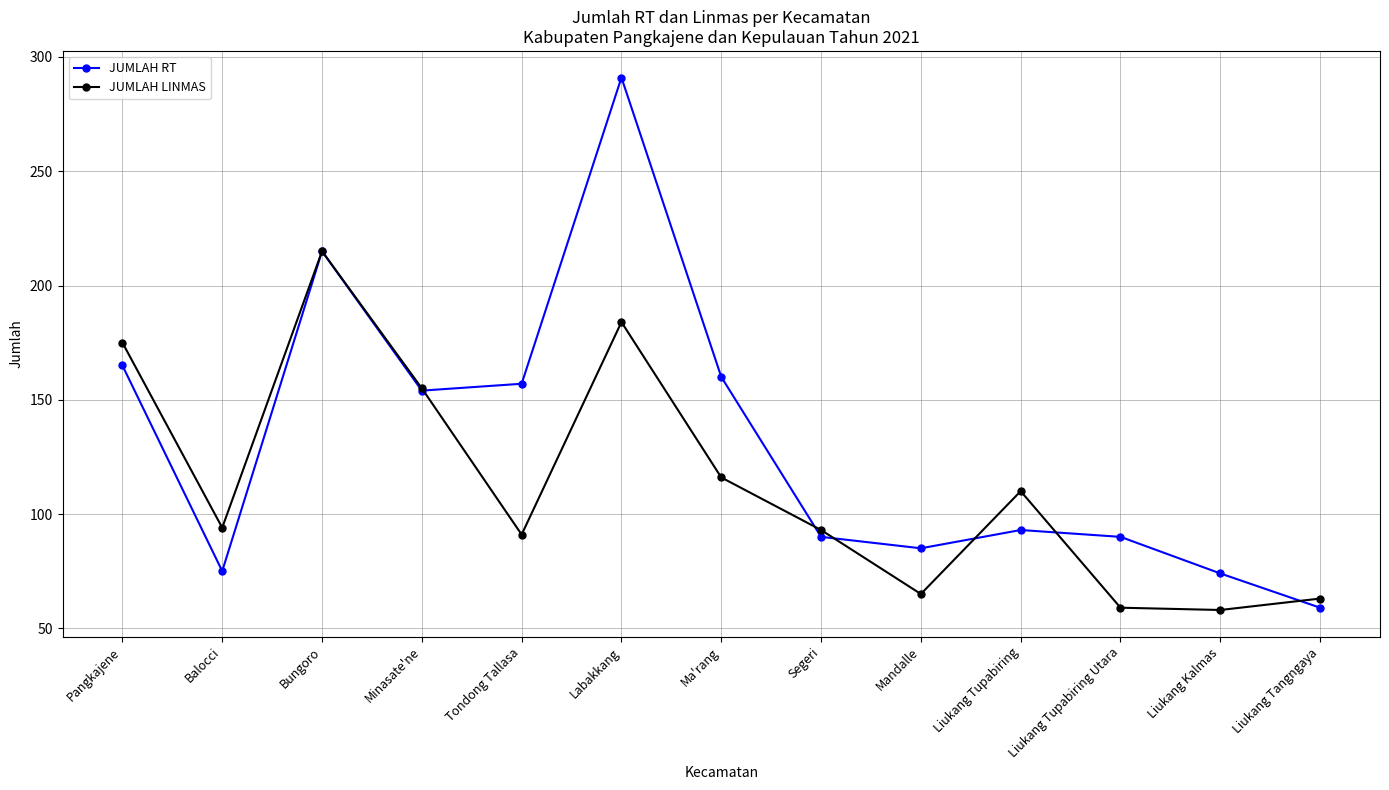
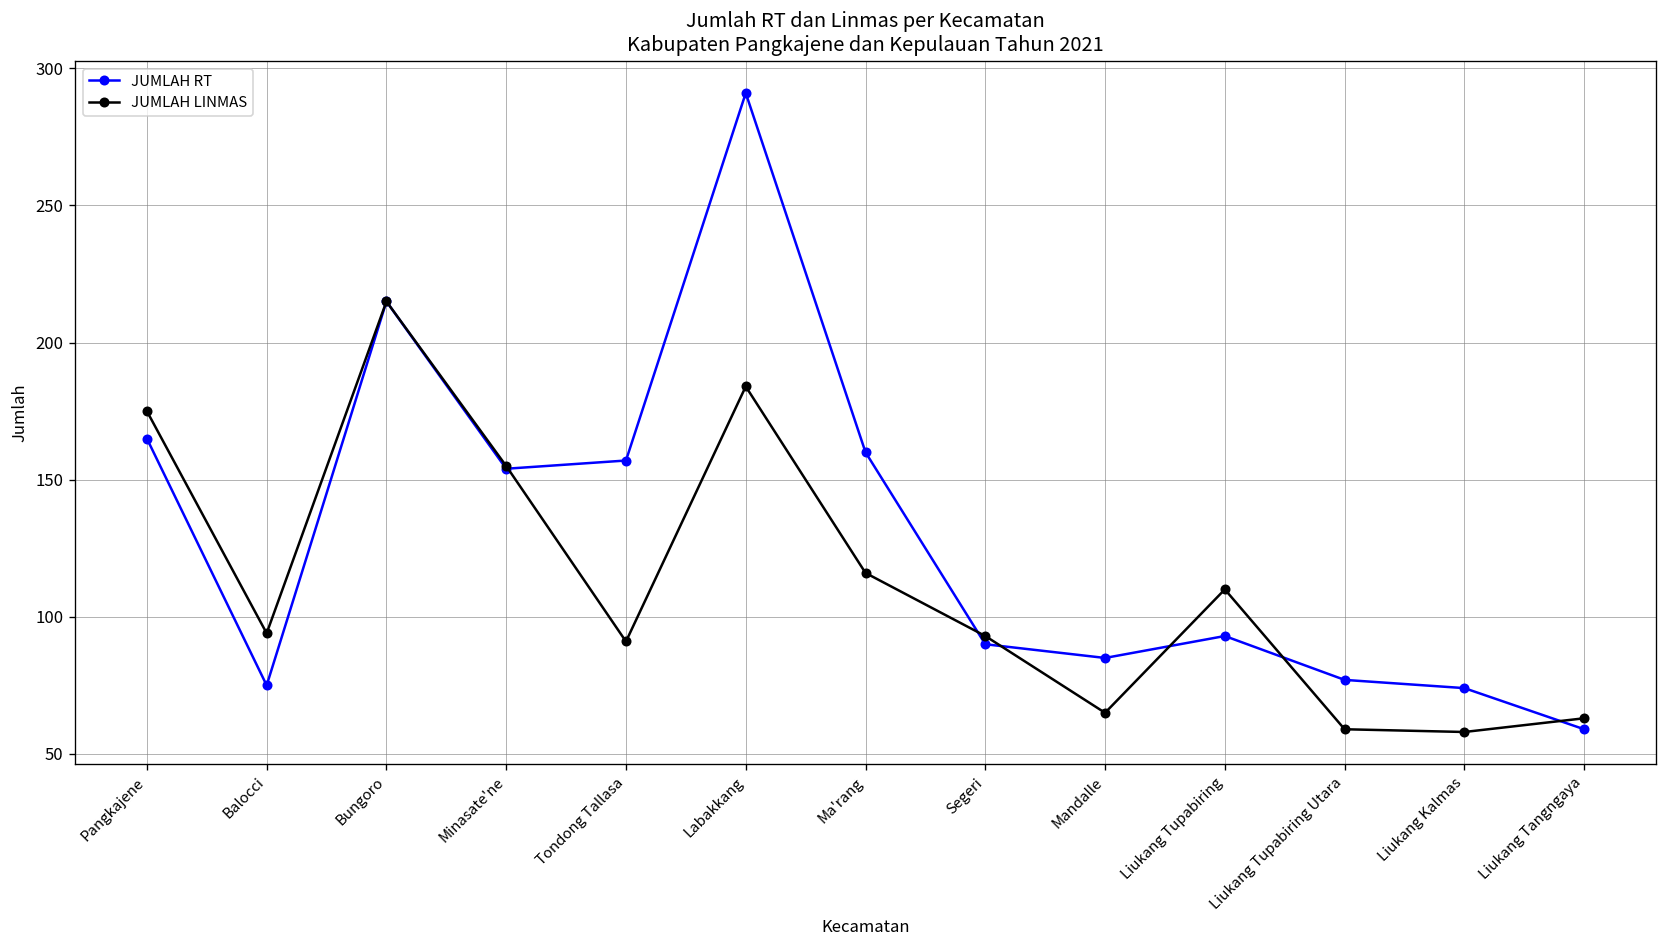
JUMLAH RT, Liukang Tupabiring Utara: 90 -> 77
